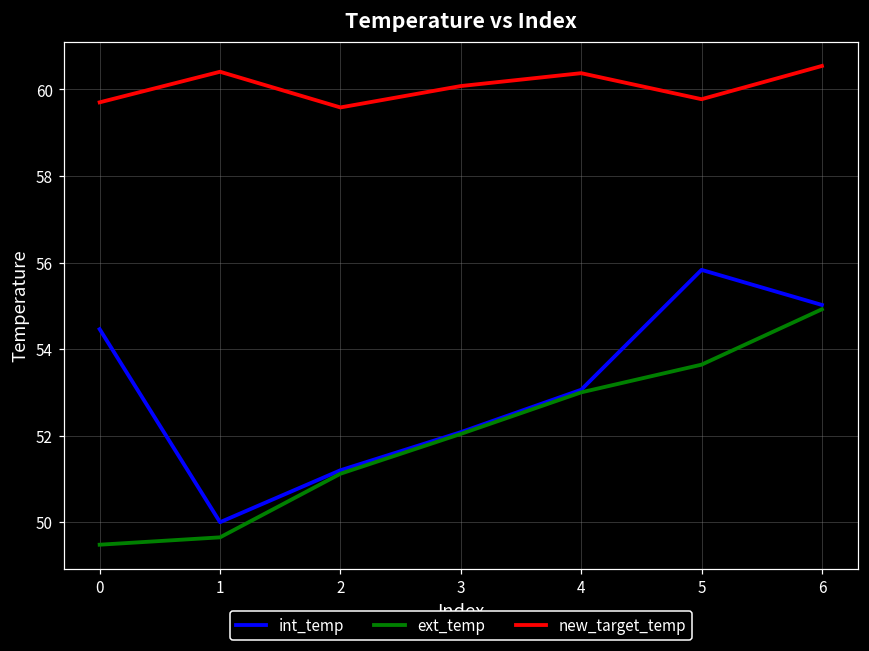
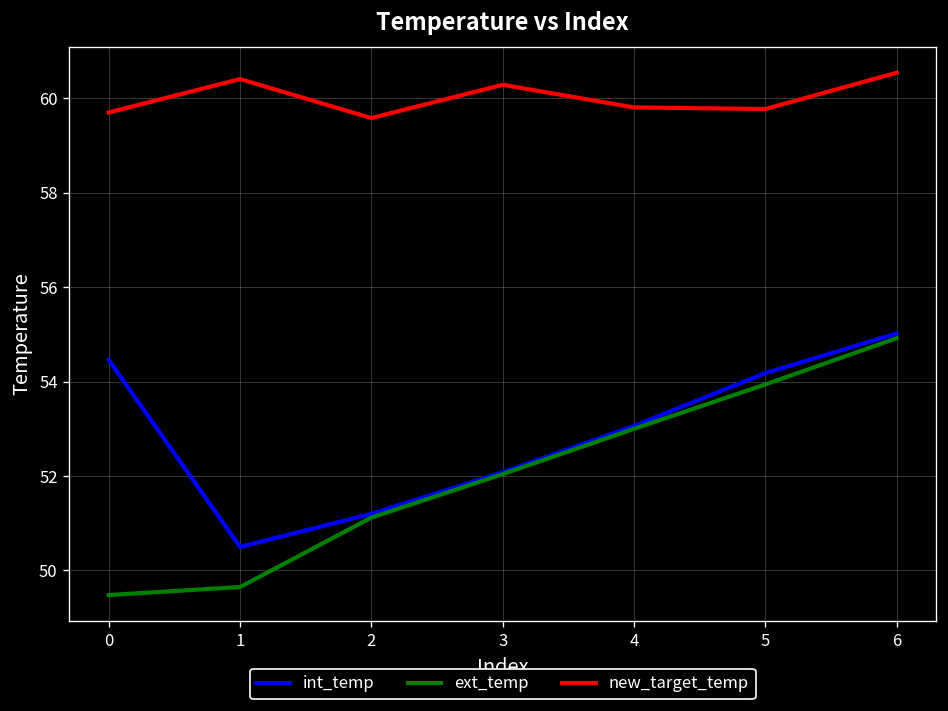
int_temp, 1: 50.0 -> 50.5
new_target_temp, 3: 60.1 -> 60.3
new_target_temp, 4: 60.4 -> 59.8
int_temp, 5: 55.8 -> 54.2
ext_temp, 5: 53.6 -> 53.9
